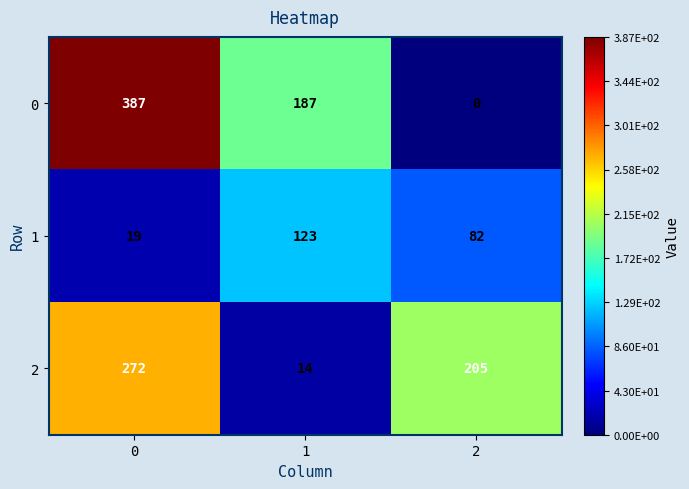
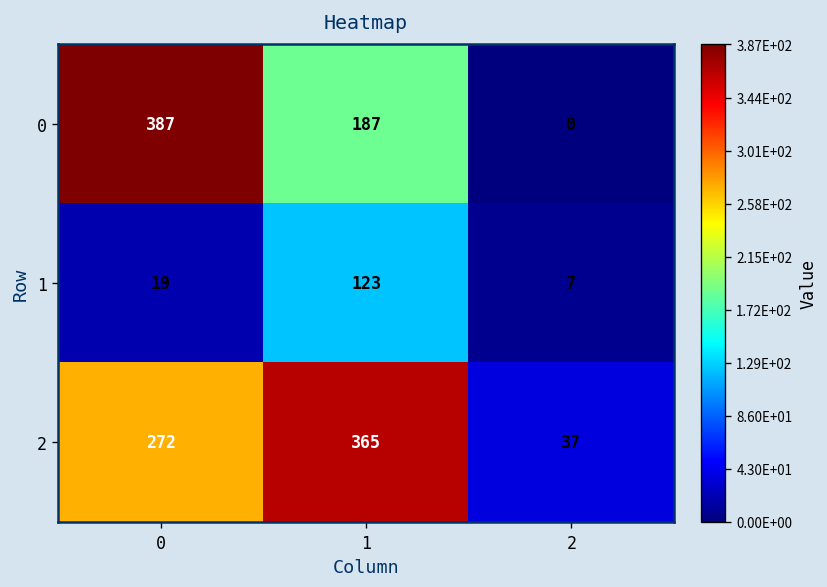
1, 2: 82 -> 7
2, 1: 14 -> 365
2, 2: 205 -> 37
